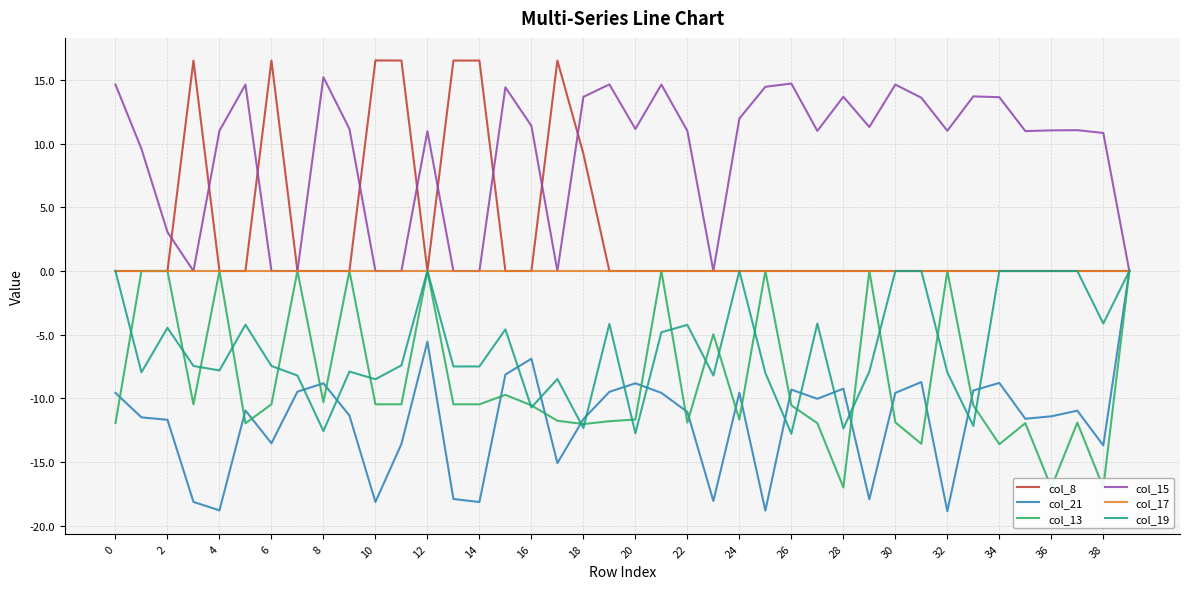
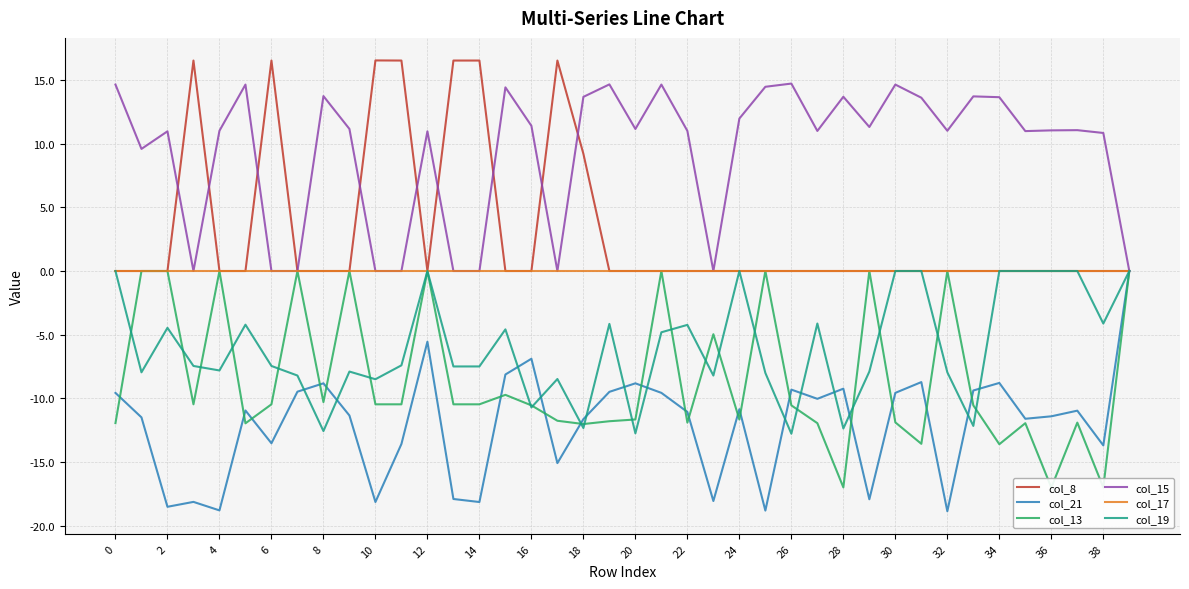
col_21, 2: -11.7 -> -18.5
col_15, 2: 3.1 -> 11.0
col_15, 8: 15.2 -> 13.7
col_21, 24: -9.6 -> -10.8
